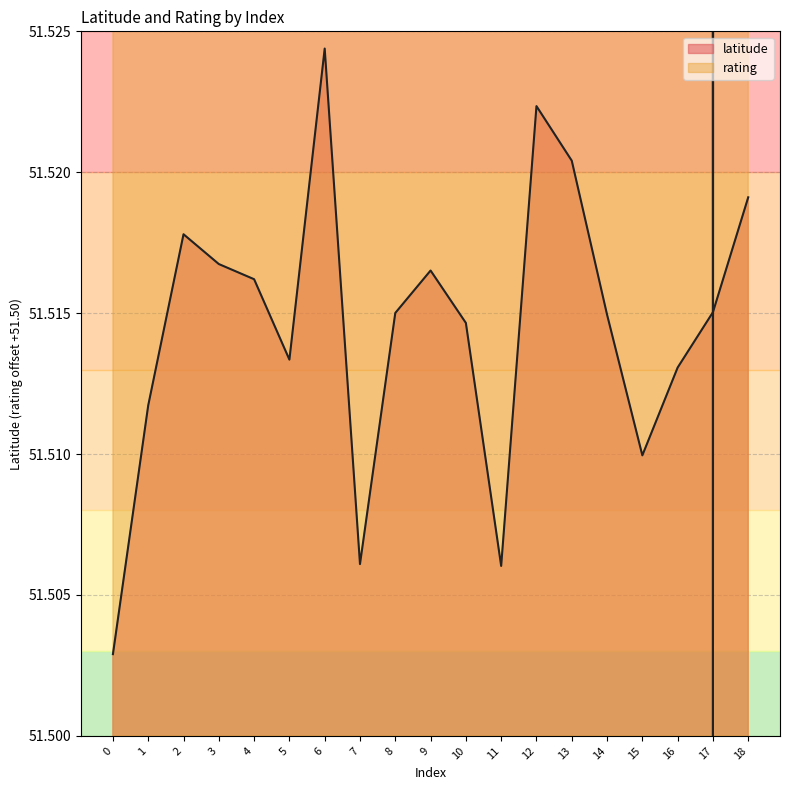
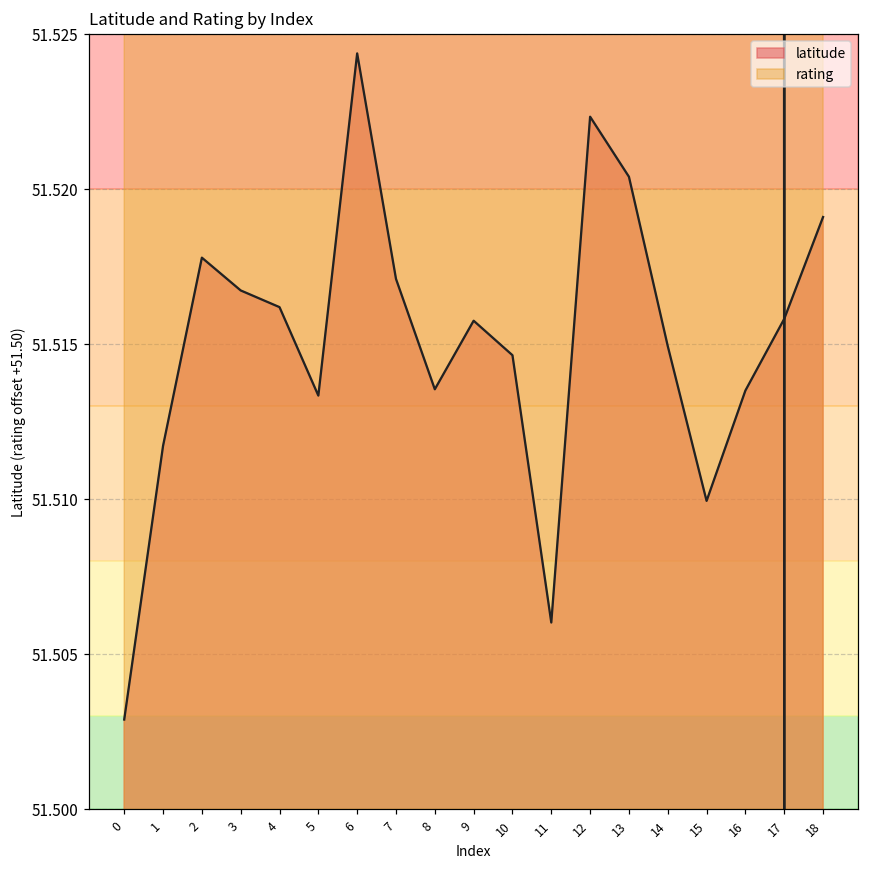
latitude, 7: 51.5061 -> 51.5171
latitude, 8: 51.5150 -> 51.5136
latitude, 9: 51.5165 -> 51.5158
latitude, 16: 51.5131 -> 51.5135
latitude, 17: 51.5150 -> 51.5158
